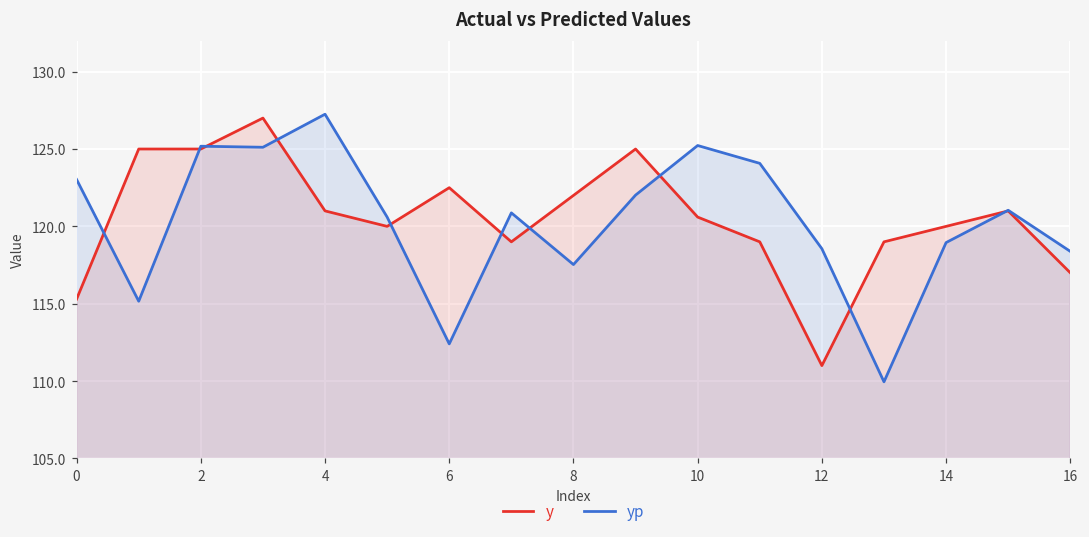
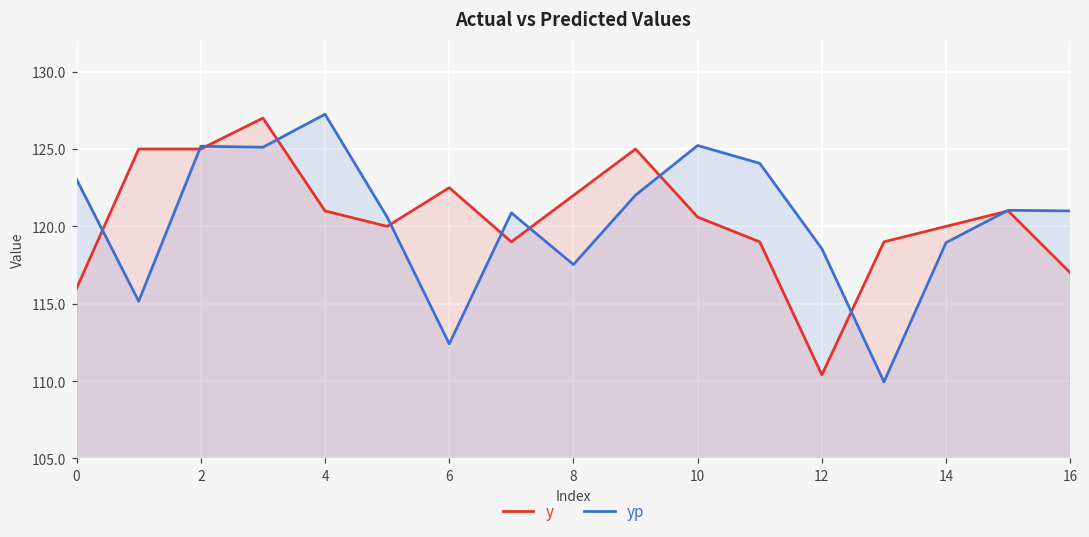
y, 0: 115.3 -> 116.0
y, 12: 111.0 -> 110.4
yp, 16: 118.4 -> 121.0
